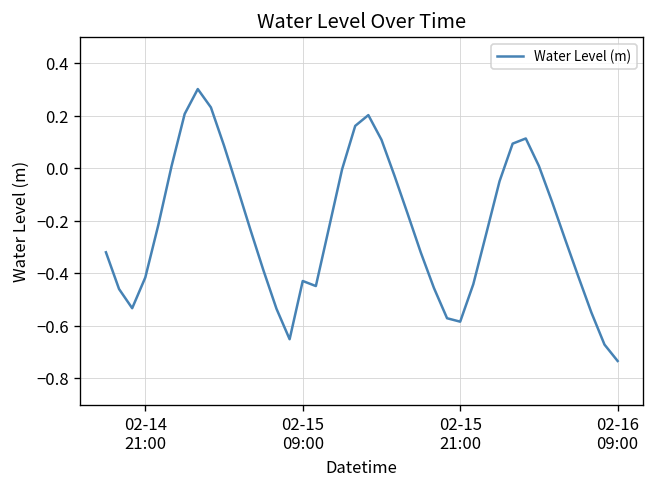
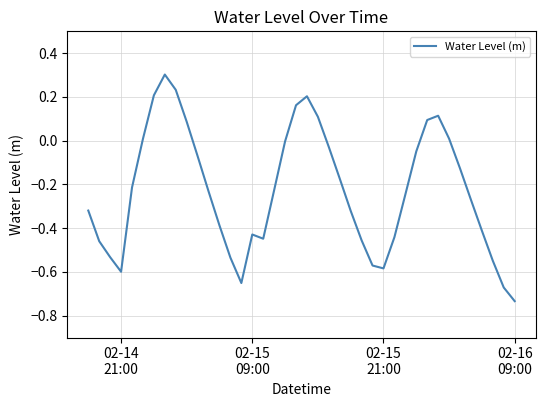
02-14 21:00: -0.42 -> -0.60
